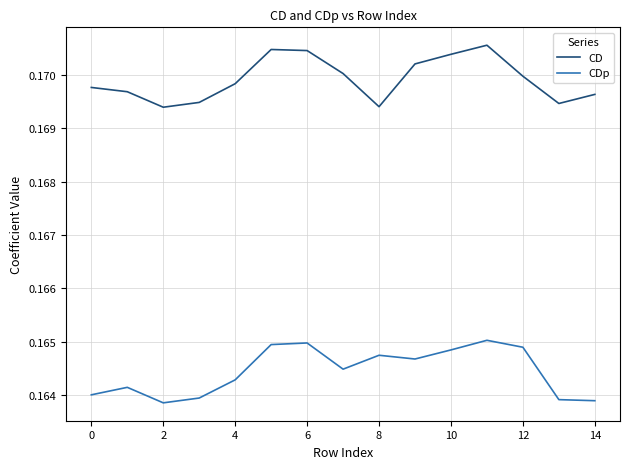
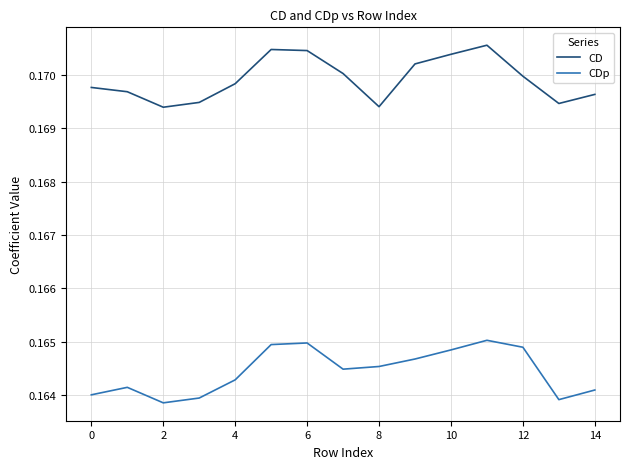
CDp, 8: 0.1648 -> 0.1645
CDp, 14: 0.1639 -> 0.1641
